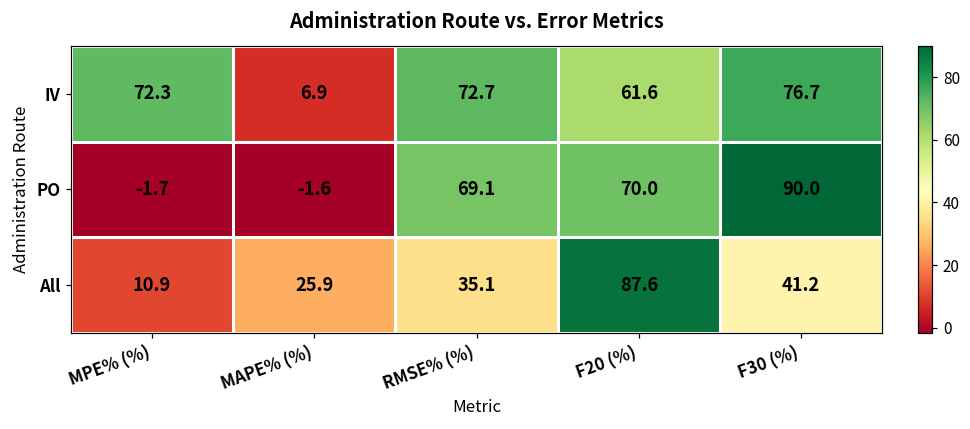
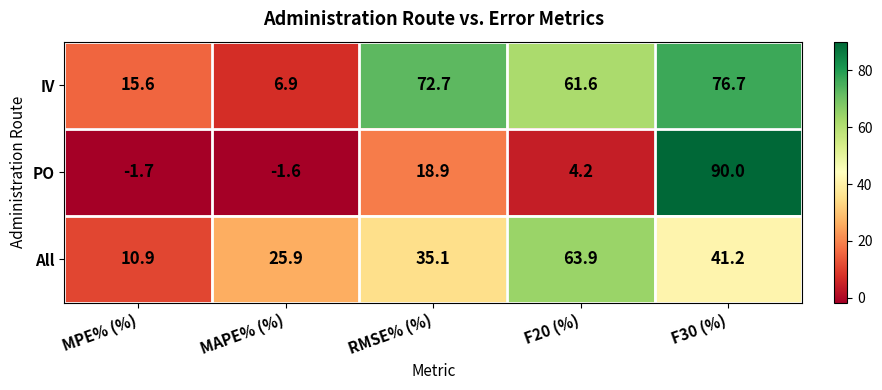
IV, MPE% (%): 72.3 -> 15.6
PO, RMSE% (%): 69.1 -> 18.9
PO, F20 (%): 70.0 -> 4.2
All, F20 (%): 87.6 -> 63.9
